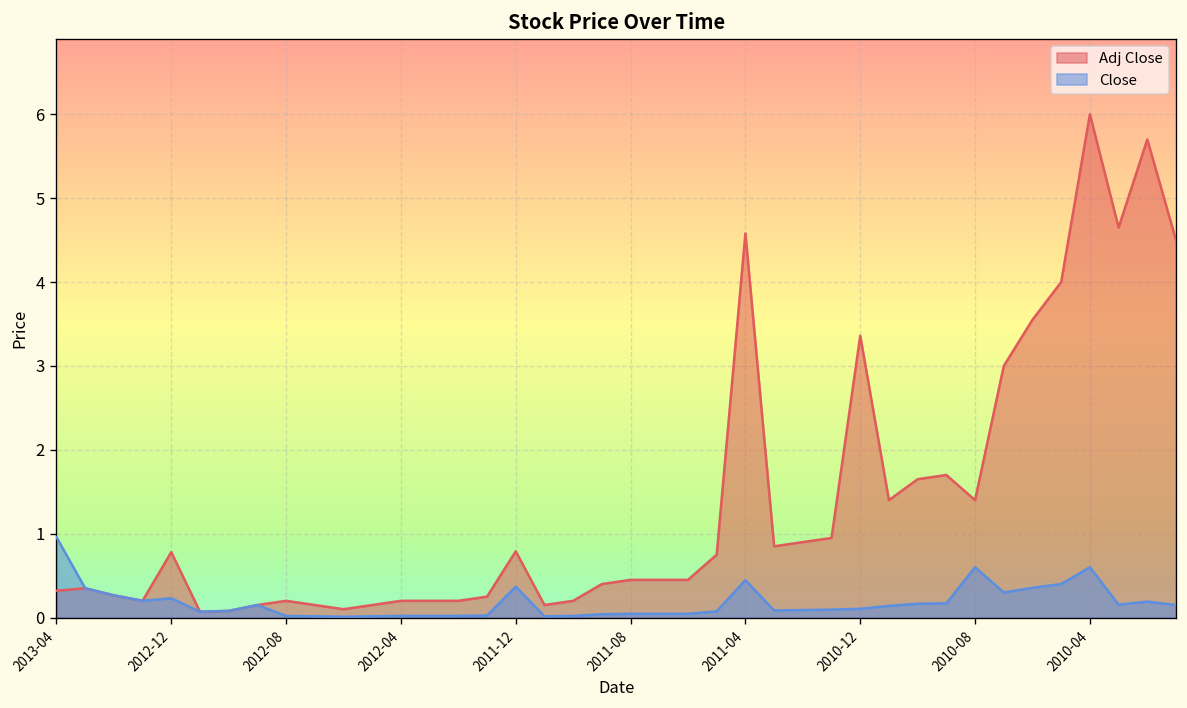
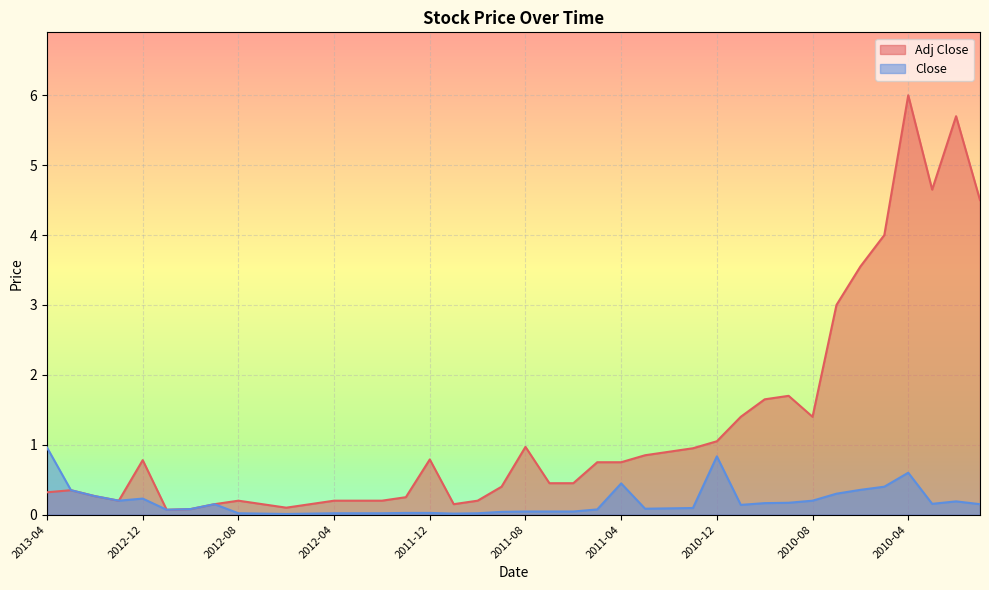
Close, 2011-12: 0.4 -> 0.0
Adj Close, 2011-08: 0.5 -> 1.0
Adj Close, 2011-04: 4.6 -> 0.8
Adj Close, 2010-12: 3.4 -> 1.1
Close, 2010-12: 0.1 -> 0.8
Close, 2010-08: 0.6 -> 0.2
